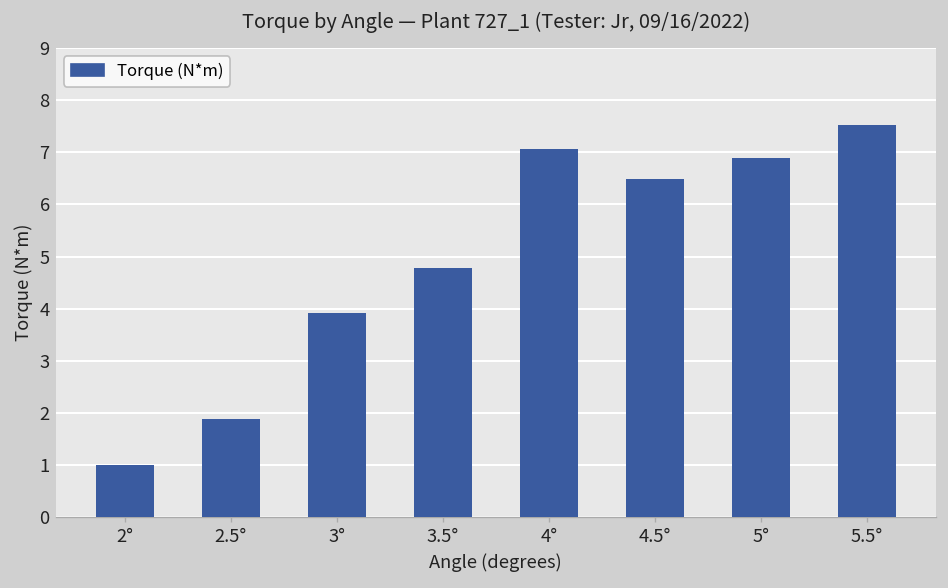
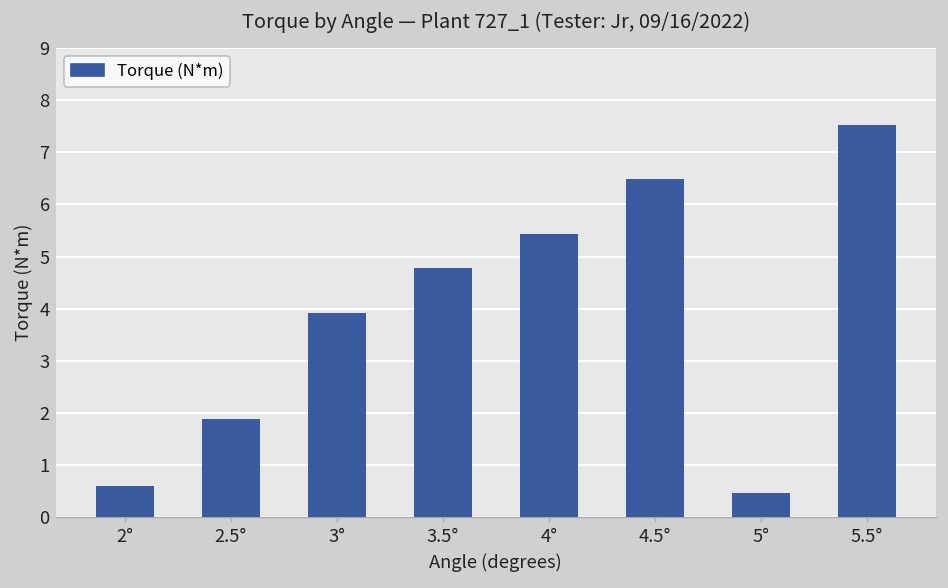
2°: 1.0 -> 0.6
4°: 7.1 -> 5.4
5°: 6.9 -> 0.5
